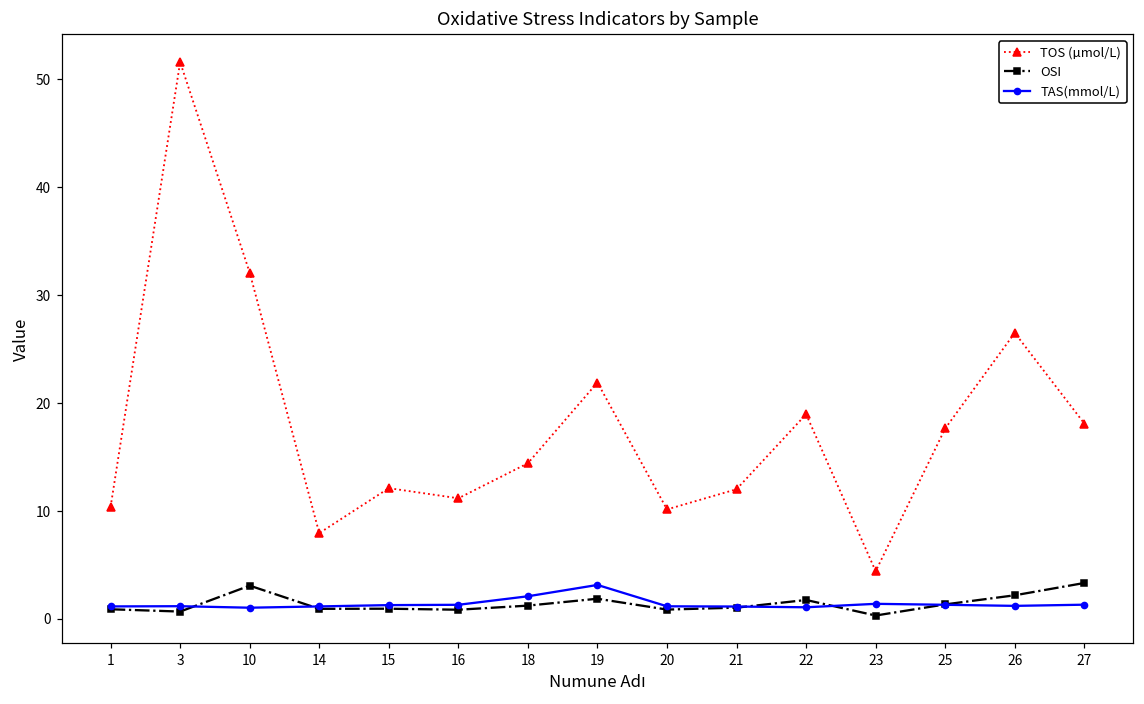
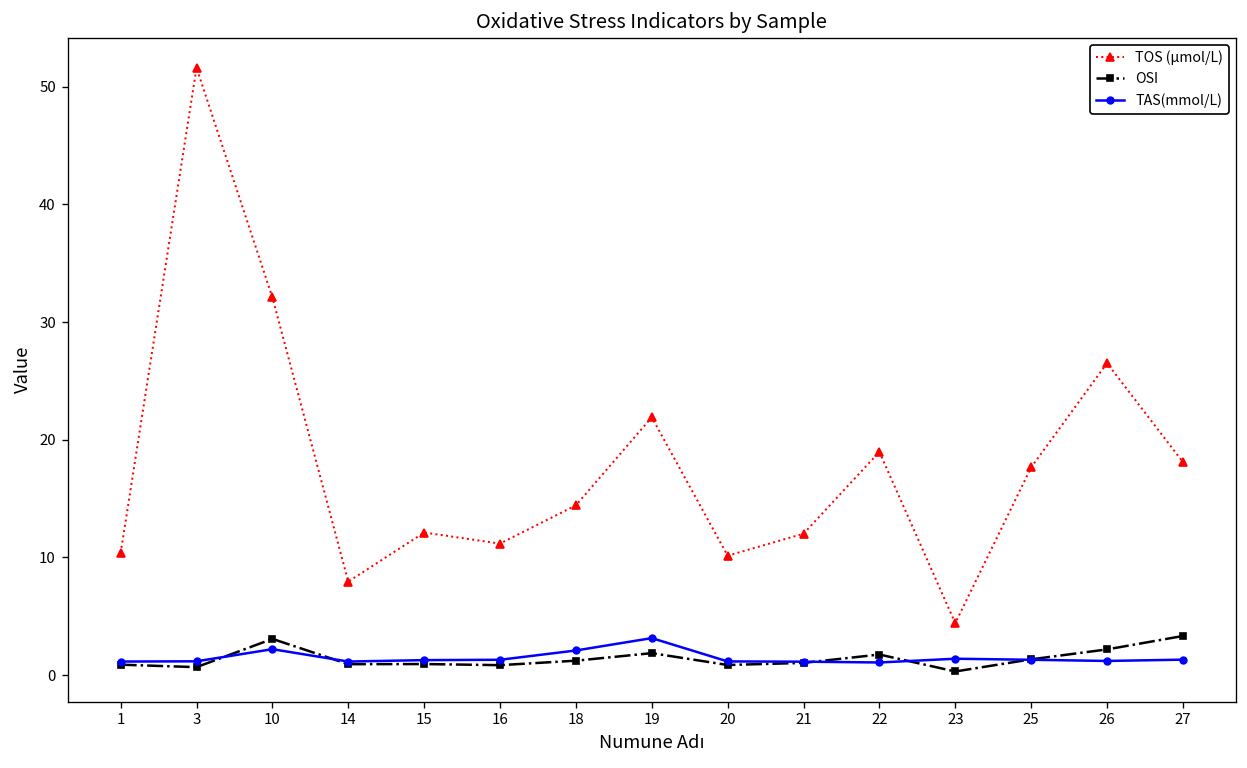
TAS(mmol/L), 10: 1 -> 2
